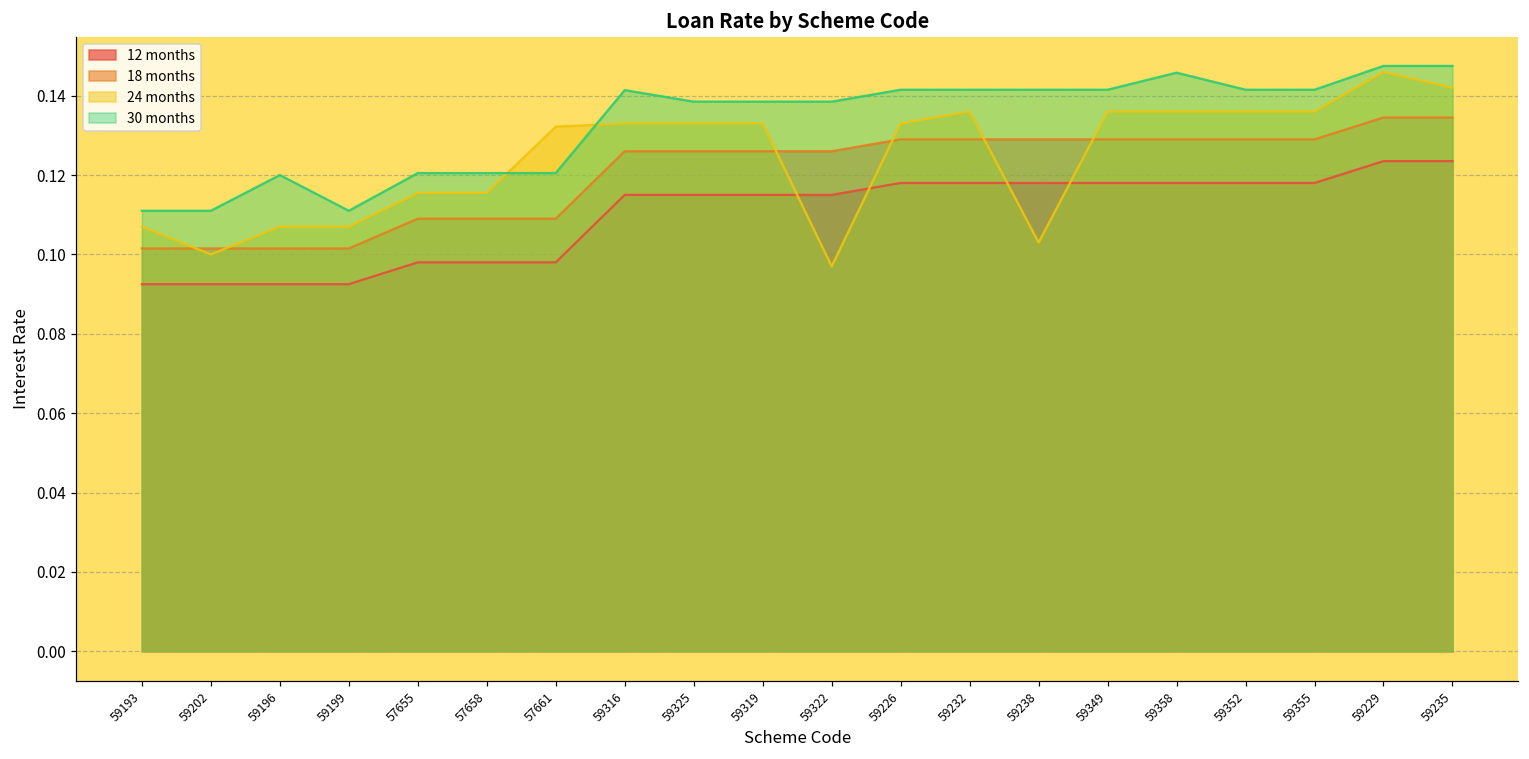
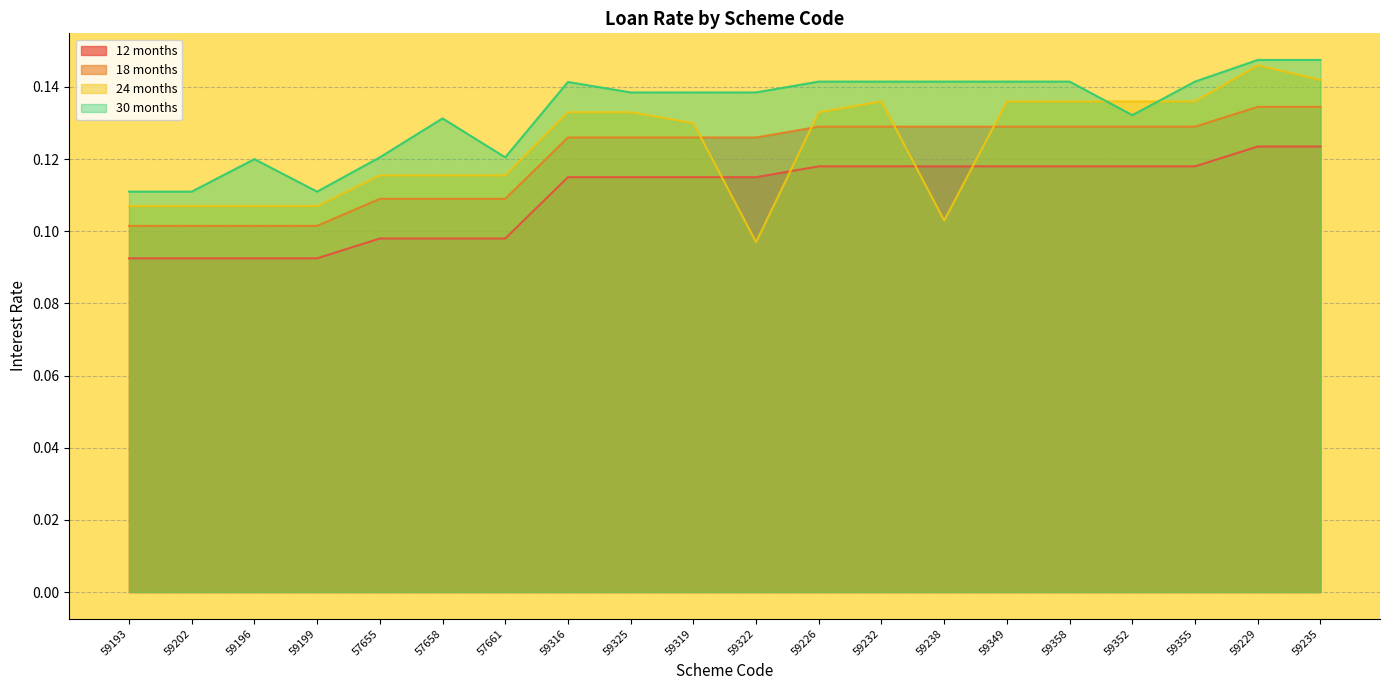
24 months, 59202: 0.100 -> 0.107
30 months, 57658: 0.121 -> 0.131
24 months, 57661: 0.132 -> 0.116
24 months, 59319: 0.133 -> 0.130
30 months, 59358: 0.146 -> 0.142
30 months, 59352: 0.142 -> 0.132
